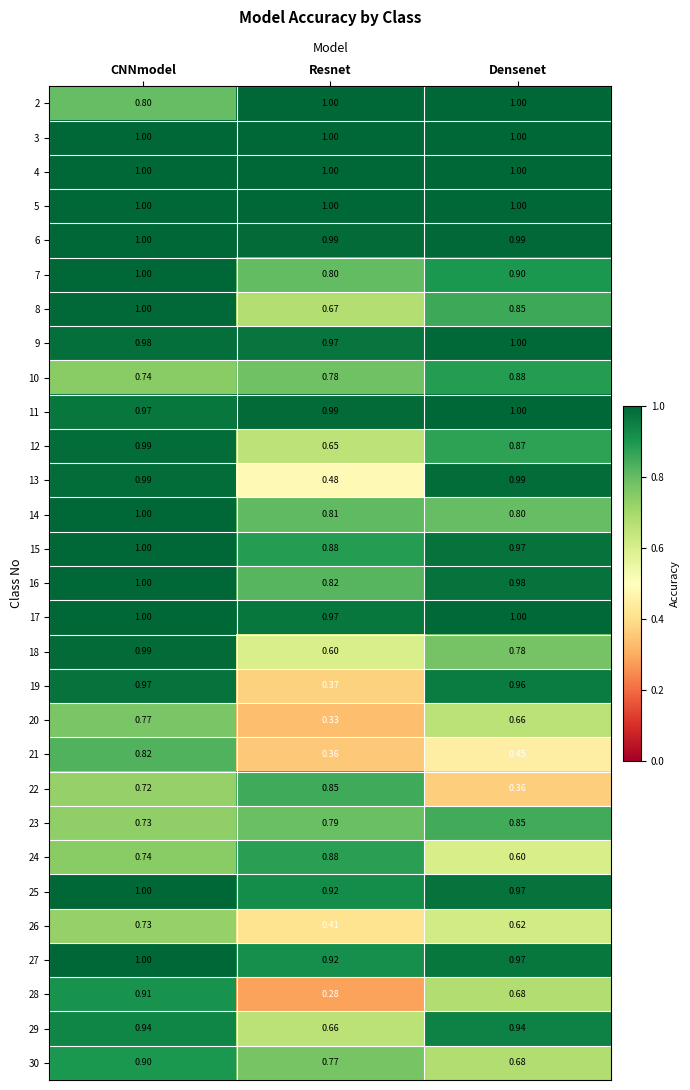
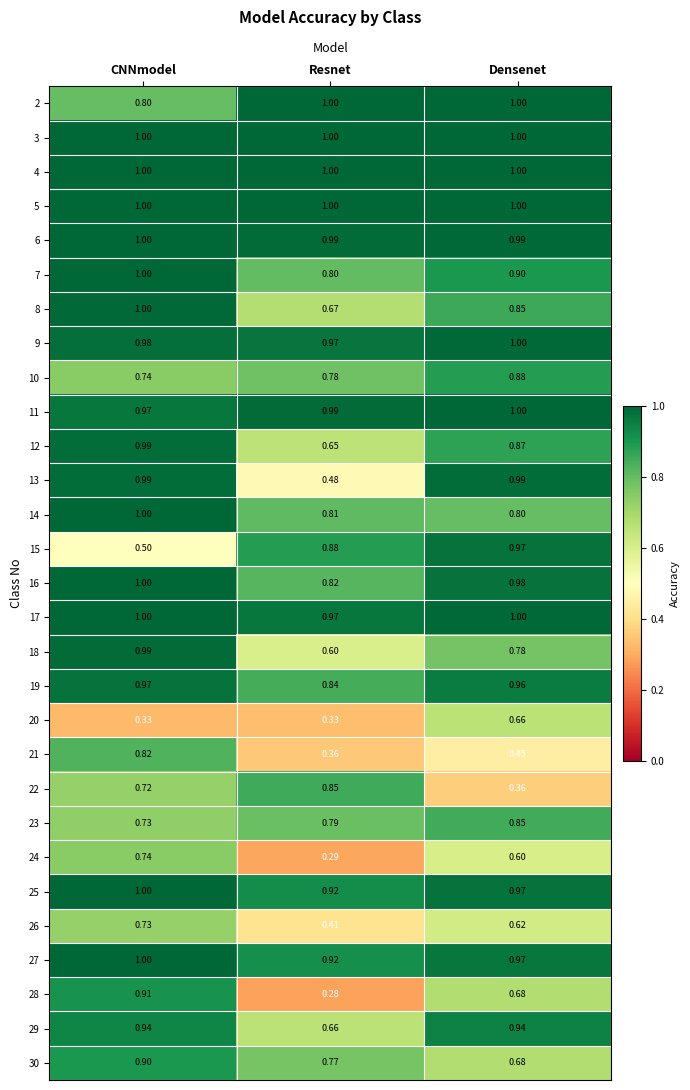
15, CNNmodel: 1.00 -> 0.50
19, Resnet: 0.37 -> 0.84
20, CNNmodel: 0.77 -> 0.33
24, Resnet: 0.88 -> 0.29
